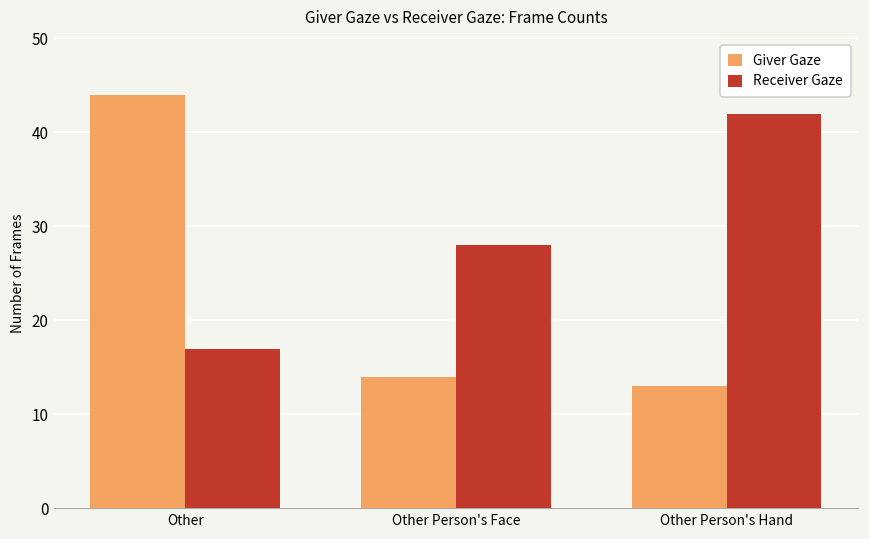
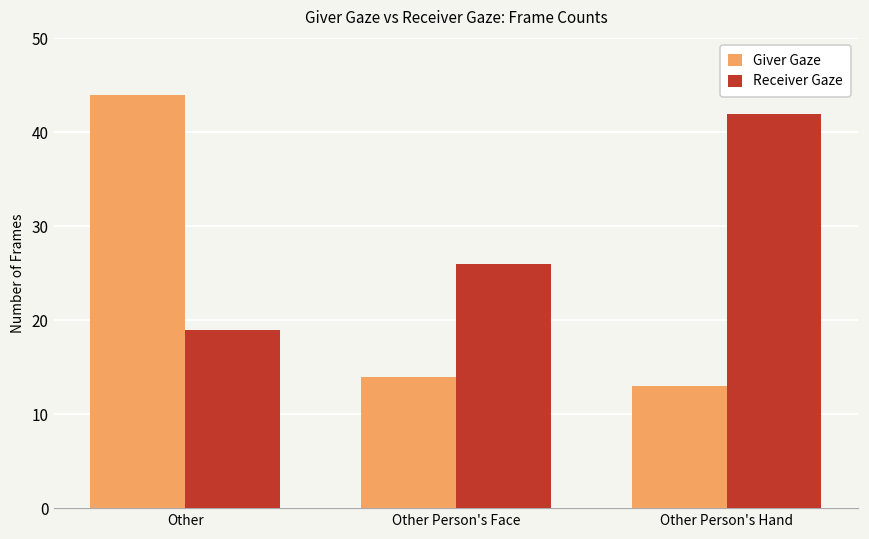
Receiver Gaze, Other: 17 -> 19
Receiver Gaze, Other Person's Face: 28 -> 26
